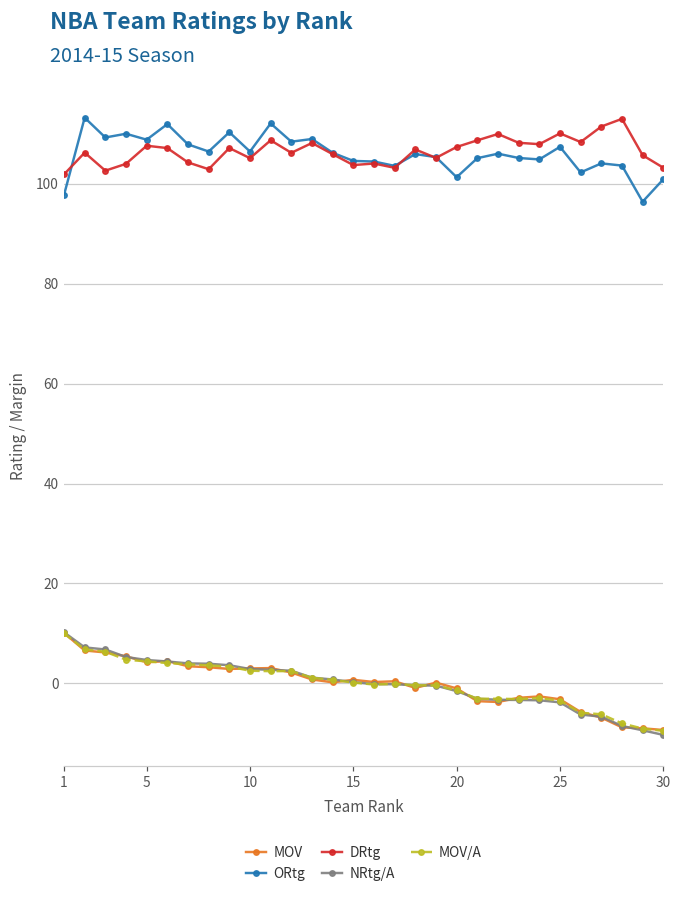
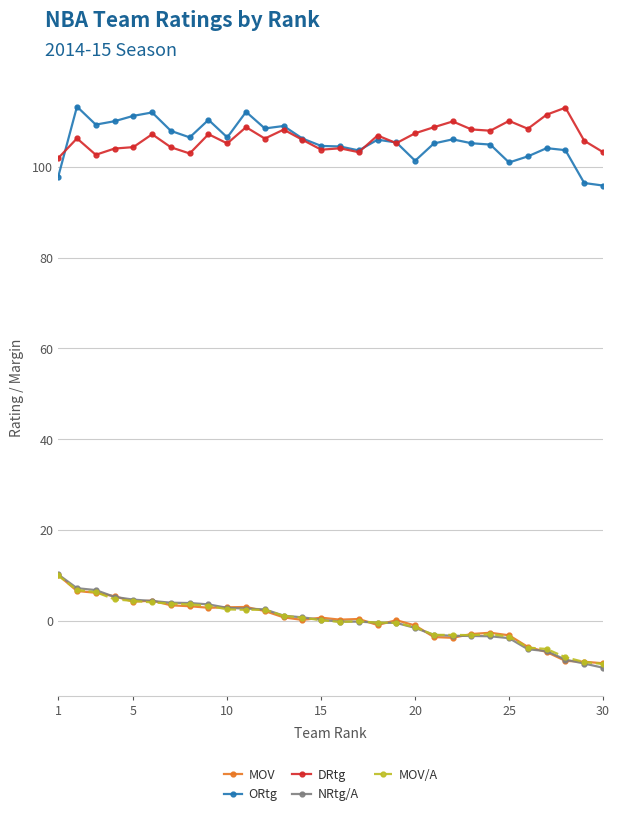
ORtg, 5: 109 -> 111
DRtg, 5: 108 -> 104
ORtg, 25: 107 -> 101
ORtg, 30: 101 -> 96
